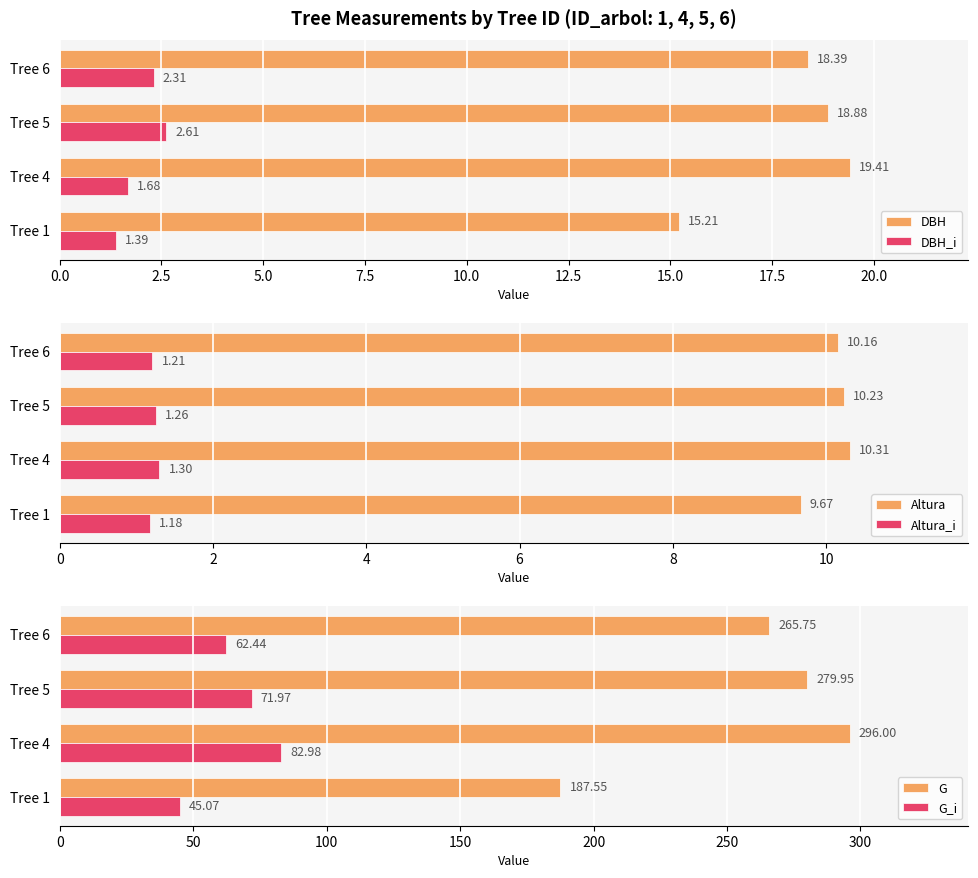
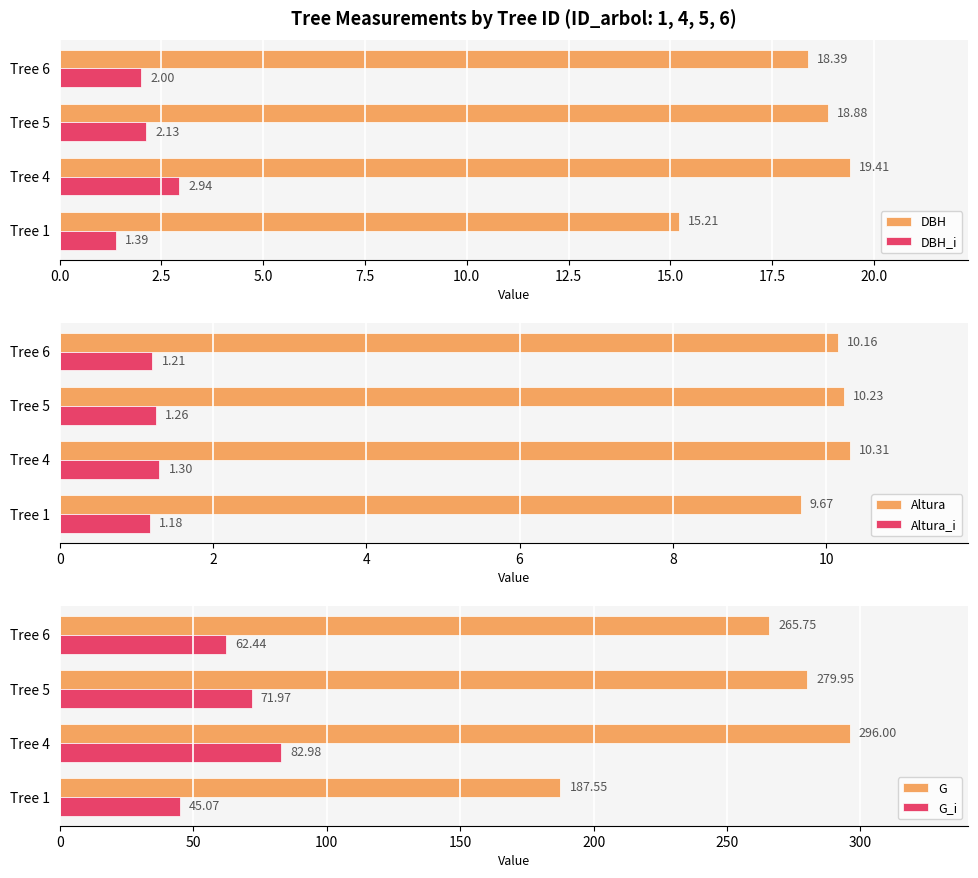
Tree Measurements by Tree ID (ID_arbol: 1, 4, 5, 6), DBH_i, Tree 6: 2.31 -> 2.00
Tree Measurements by Tree ID (ID_arbol: 1, 4, 5, 6), DBH_i, Tree 5: 2.61 -> 2.13
Tree Measurements by Tree ID (ID_arbol: 1, 4, 5, 6), DBH_i, Tree 4: 1.68 -> 2.94
